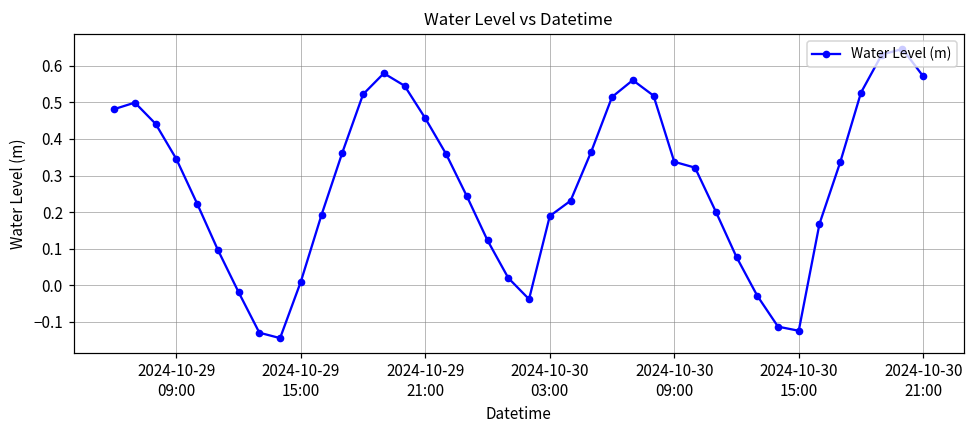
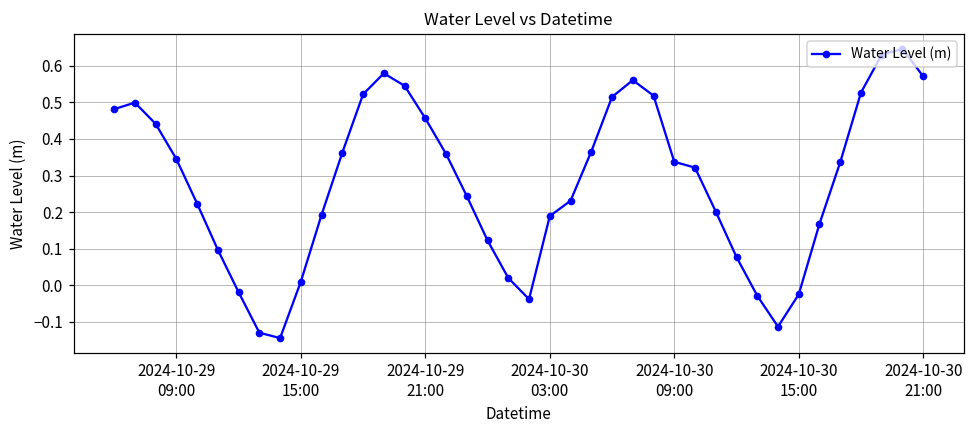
2024-10-30 15:00: -0.12 -> -0.02
